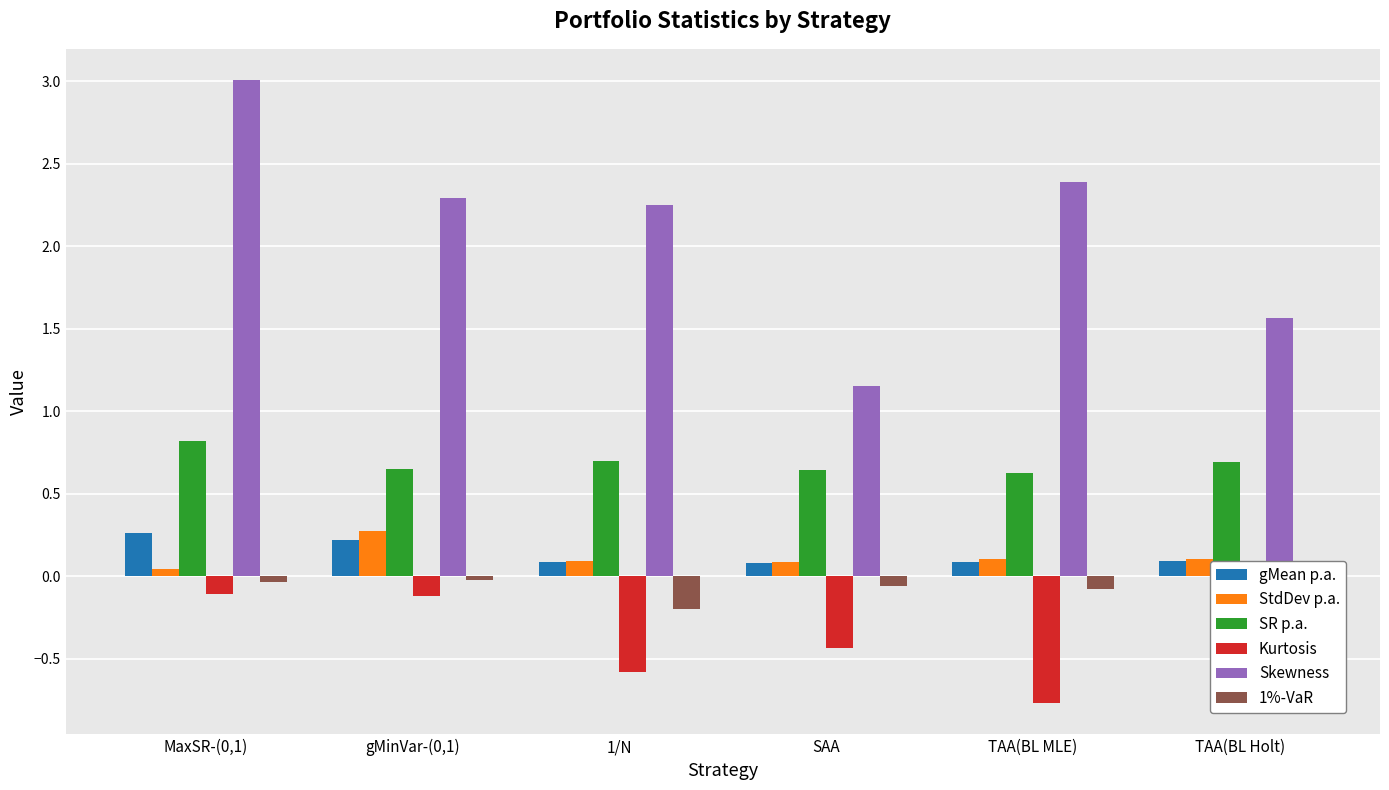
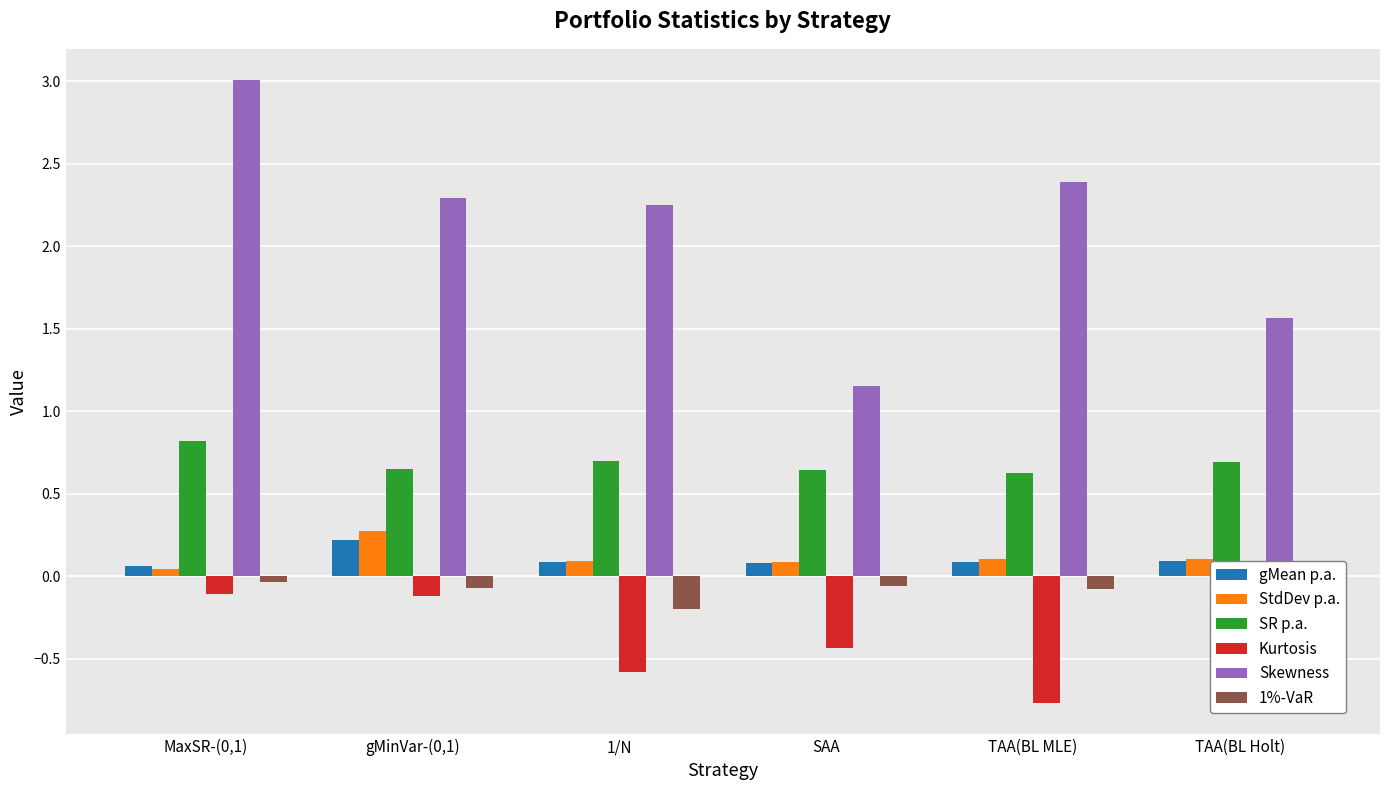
gMean p.a., MaxSR-(0,1): 0.27 -> 0.06
1%-VaR, gMinVar-(0,1): -0.02 -> -0.07
